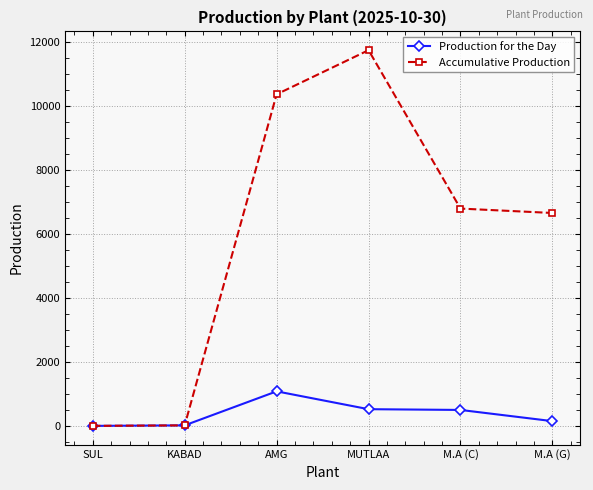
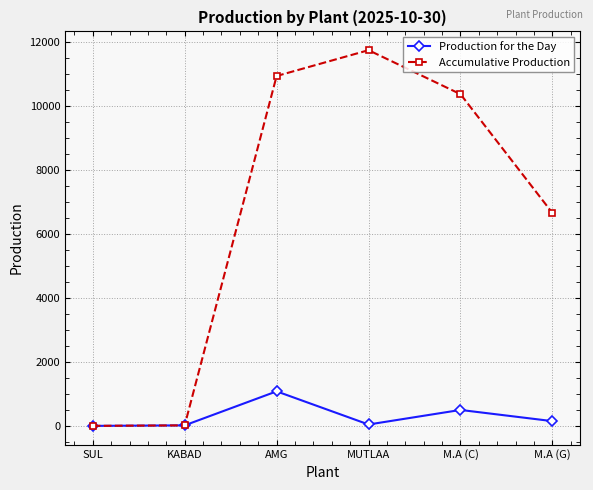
Accumulative Production, AMG: 10400 -> 10900
Production for the Day, MUTLAA: 500 -> 0
Accumulative Production, M.A (C): 6800 -> 10400
